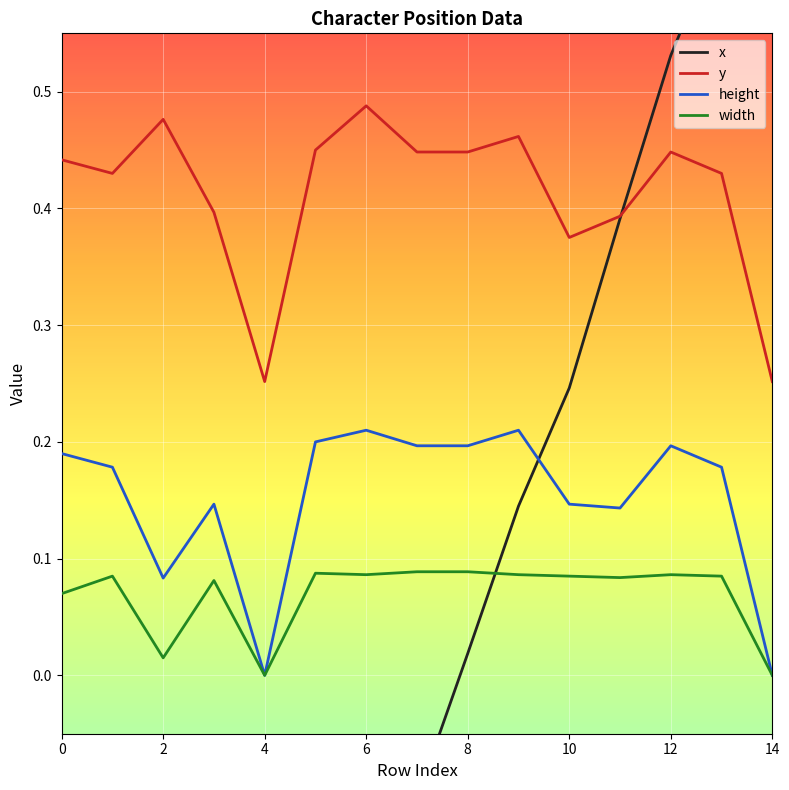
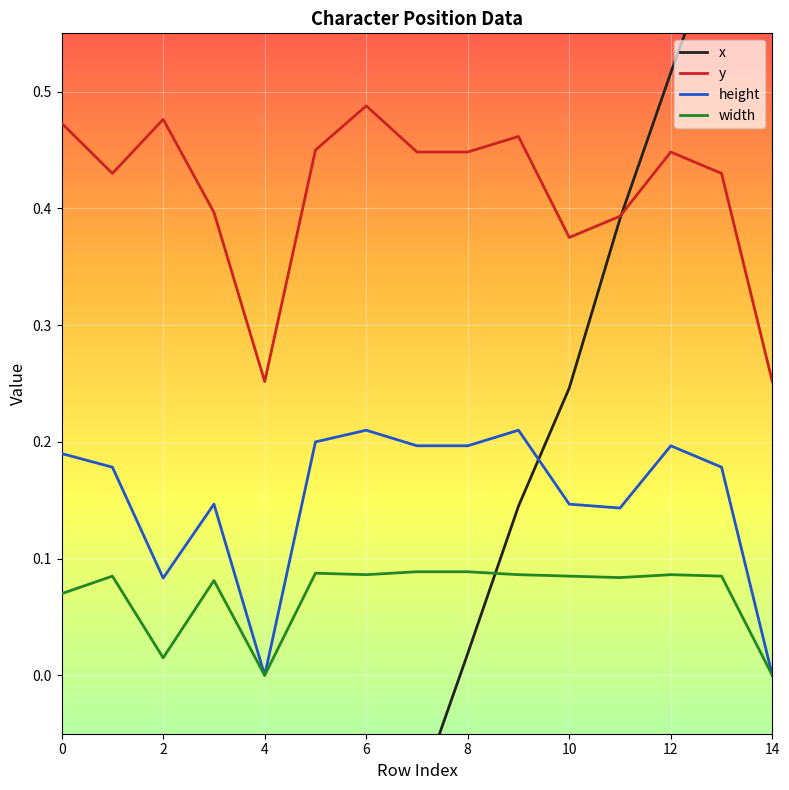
y, 0: 0.442 -> 0.473
x, 12: 0.531 -> 0.516
